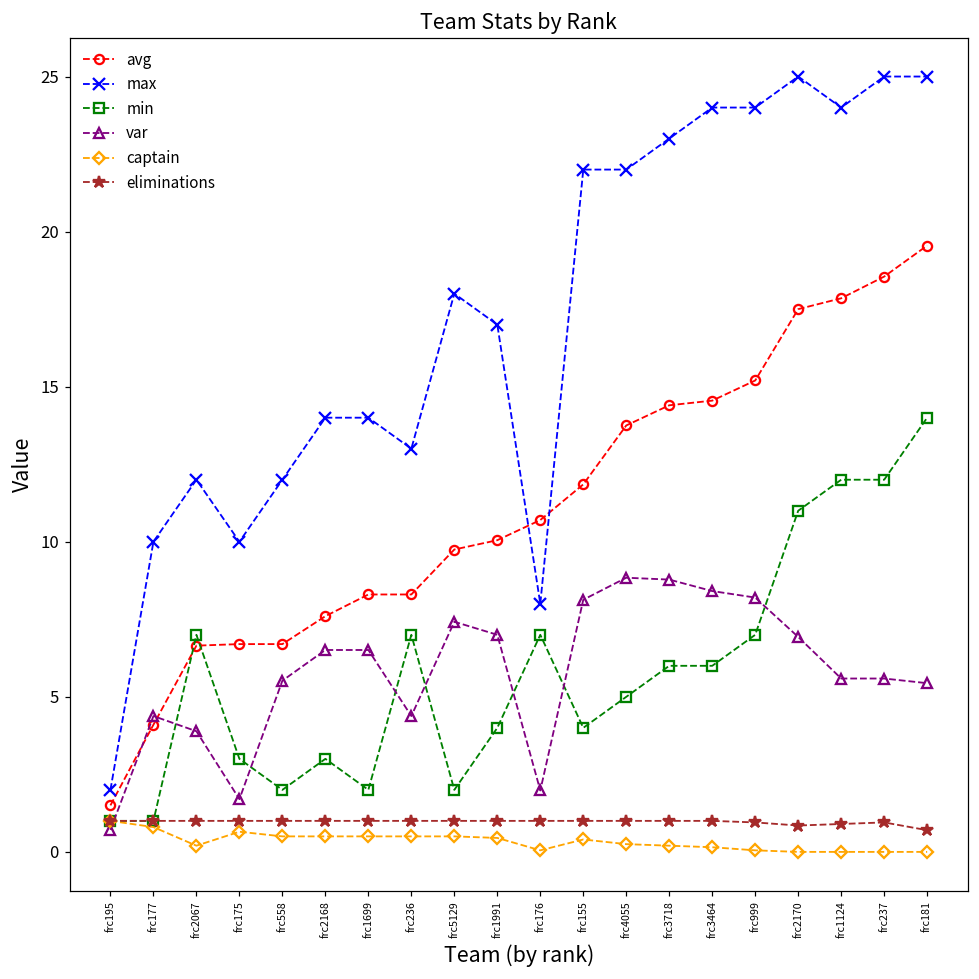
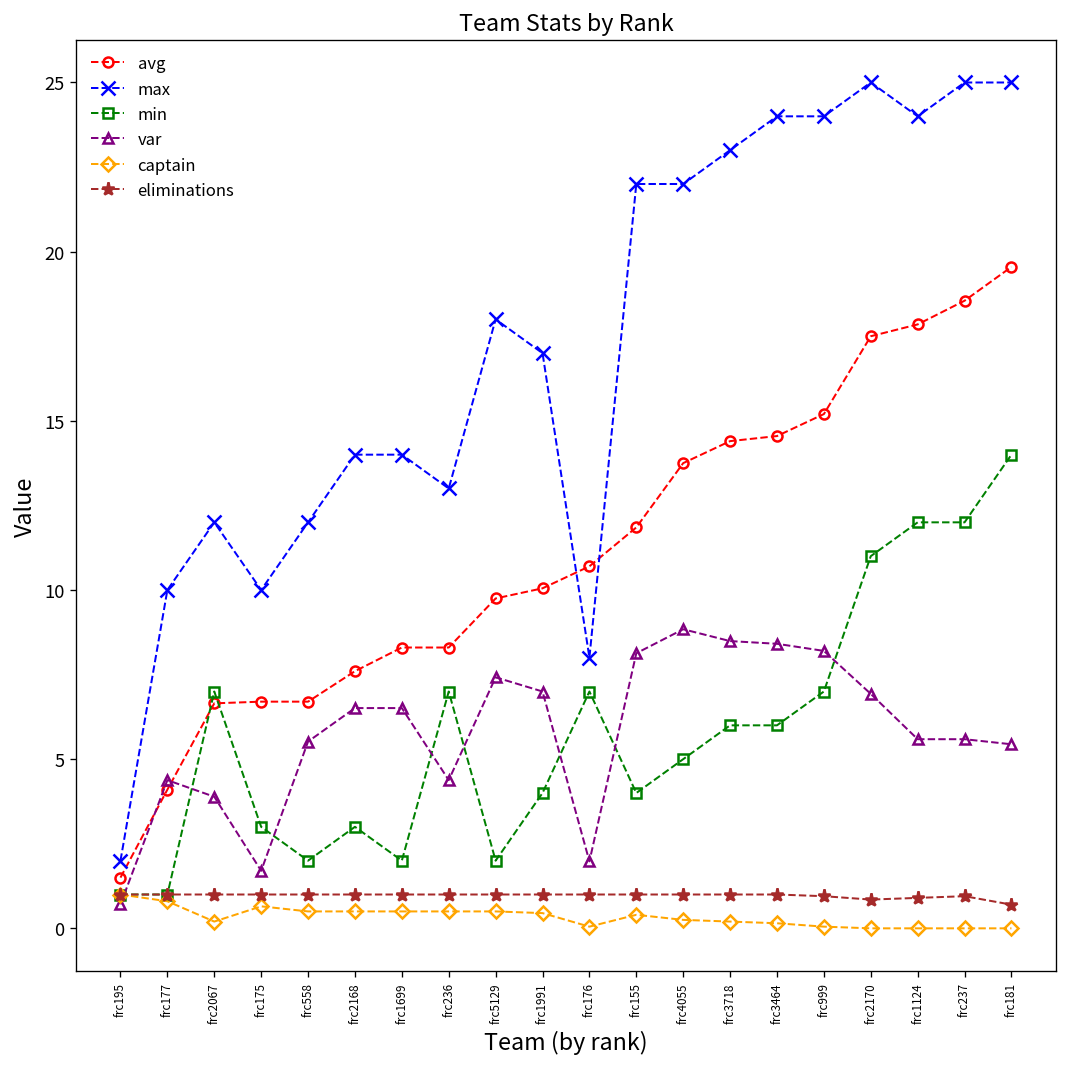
var, frc3718: 8.8 -> 8.5
